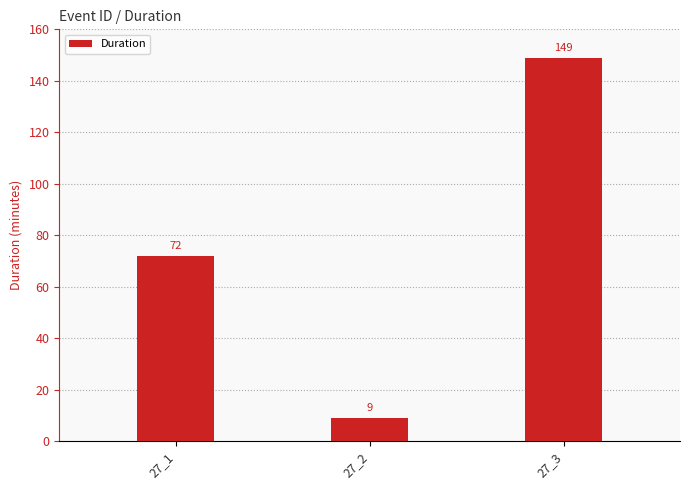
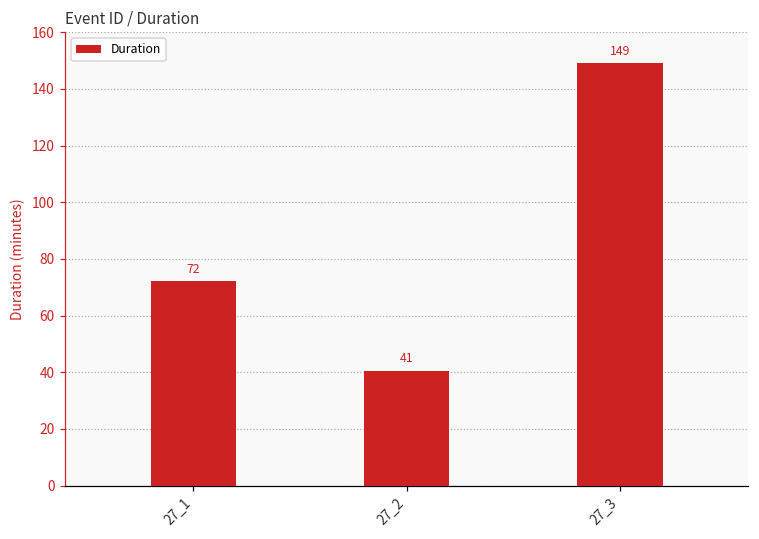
27_2: 9 -> 41
